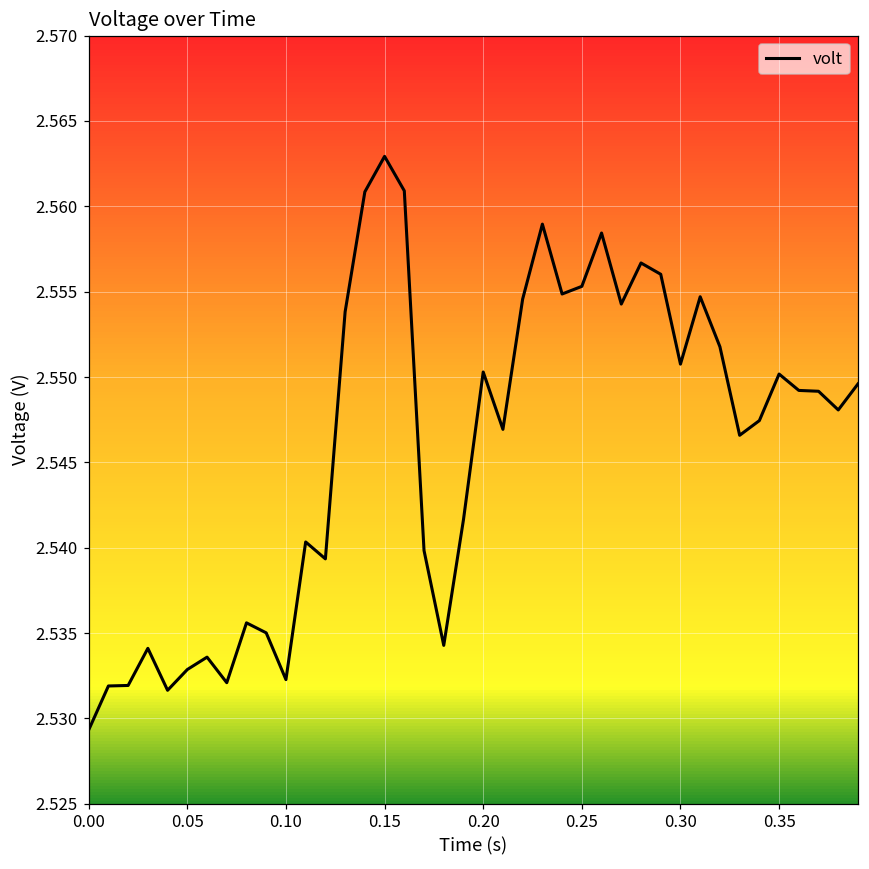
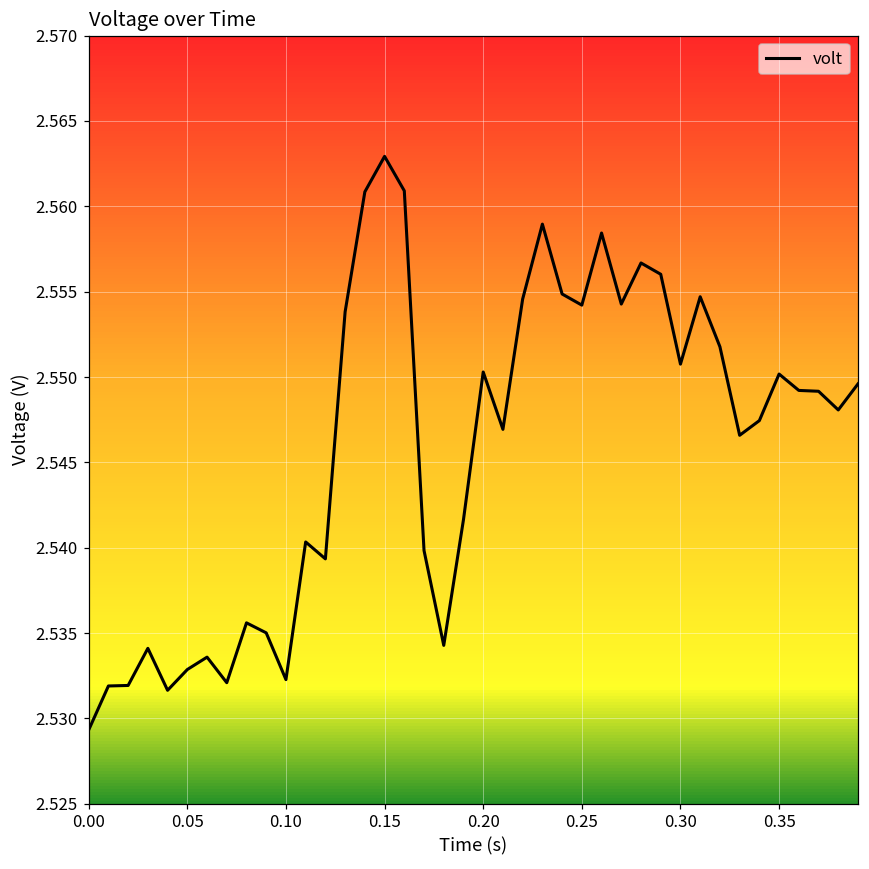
0.25: 2.5553 -> 2.5542
